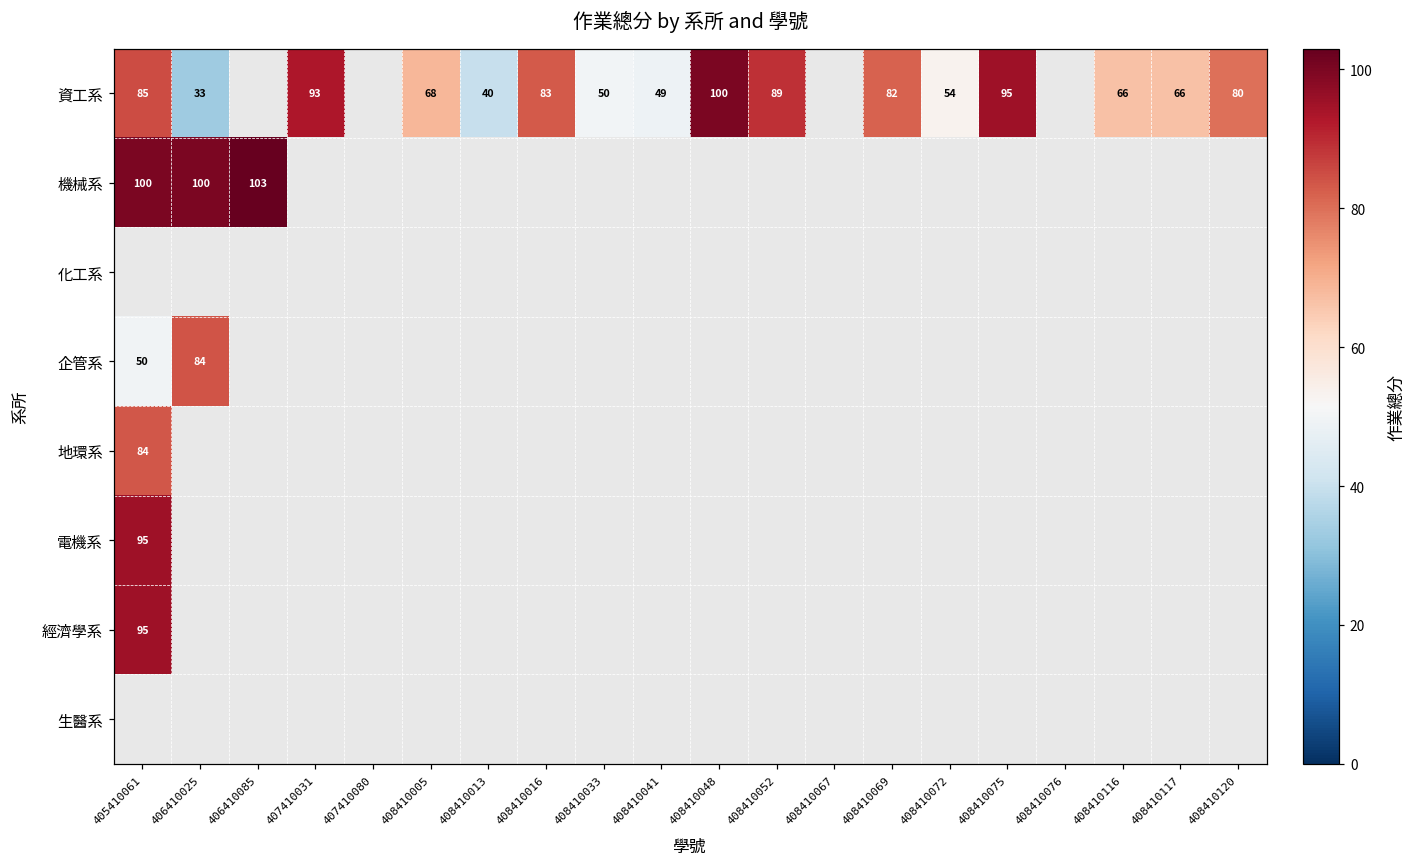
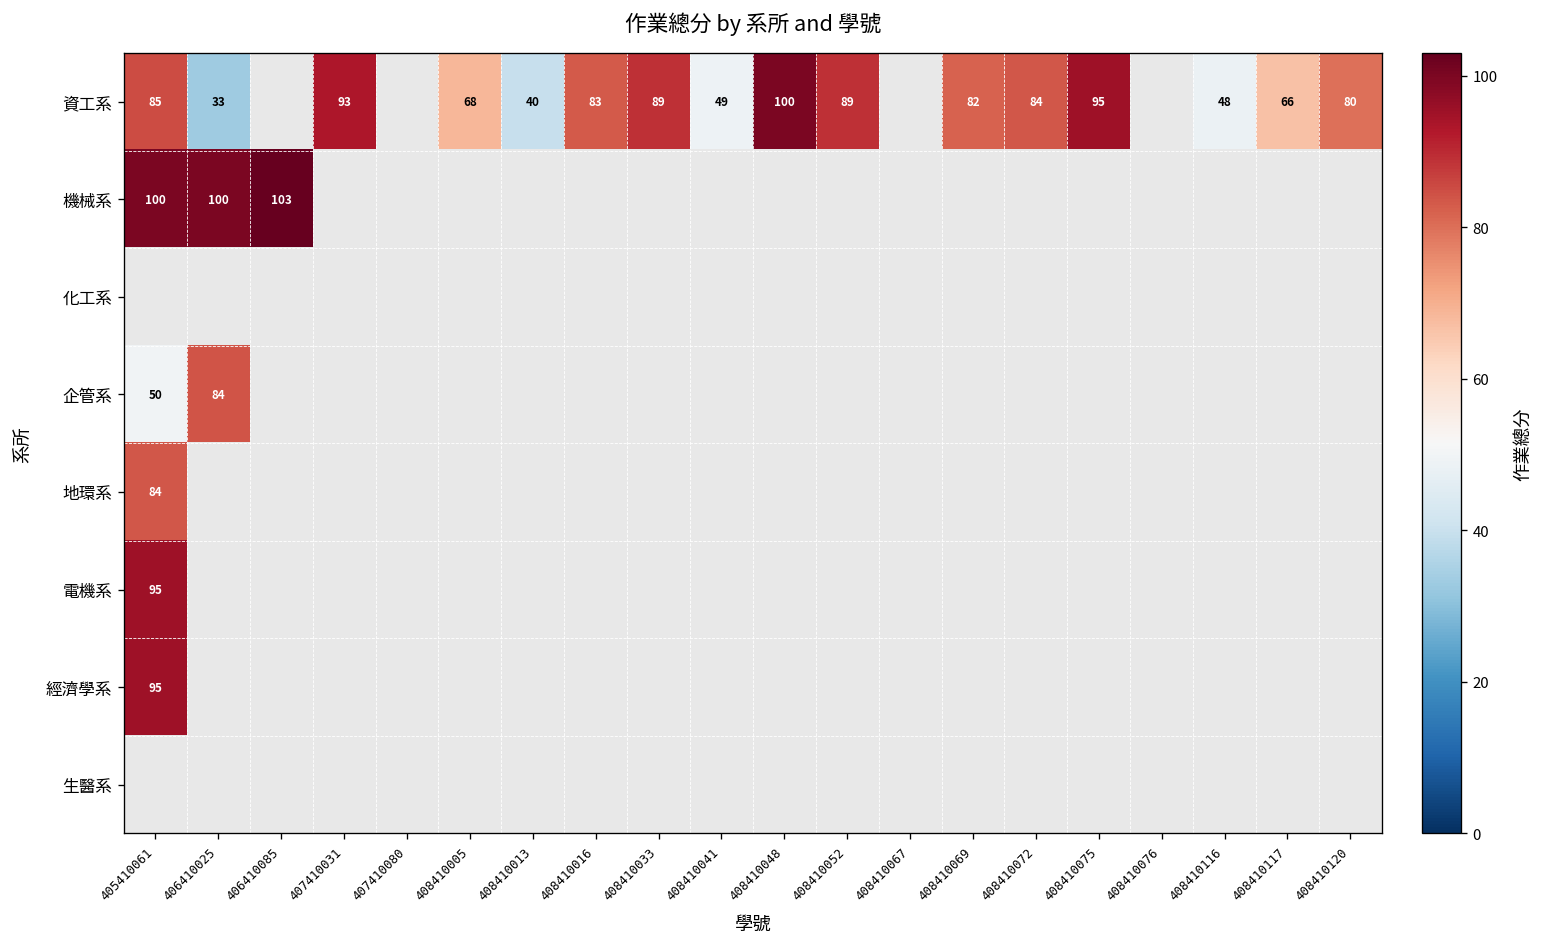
資工系, 408410033: 50 -> 89
資工系, 408410072: 54 -> 84
資工系, 408410116: 66 -> 48
